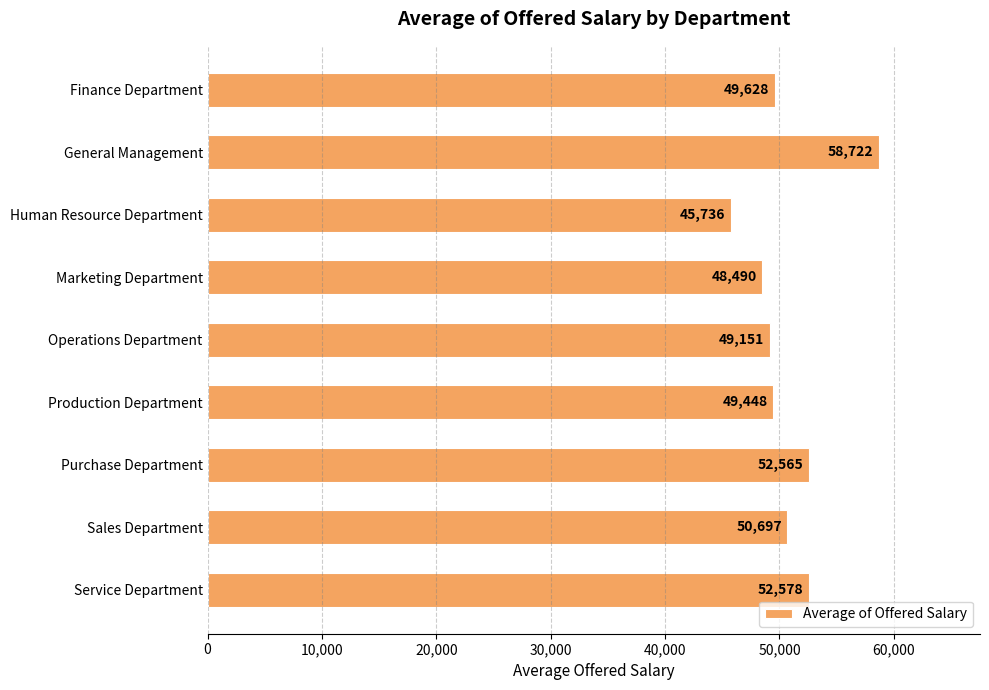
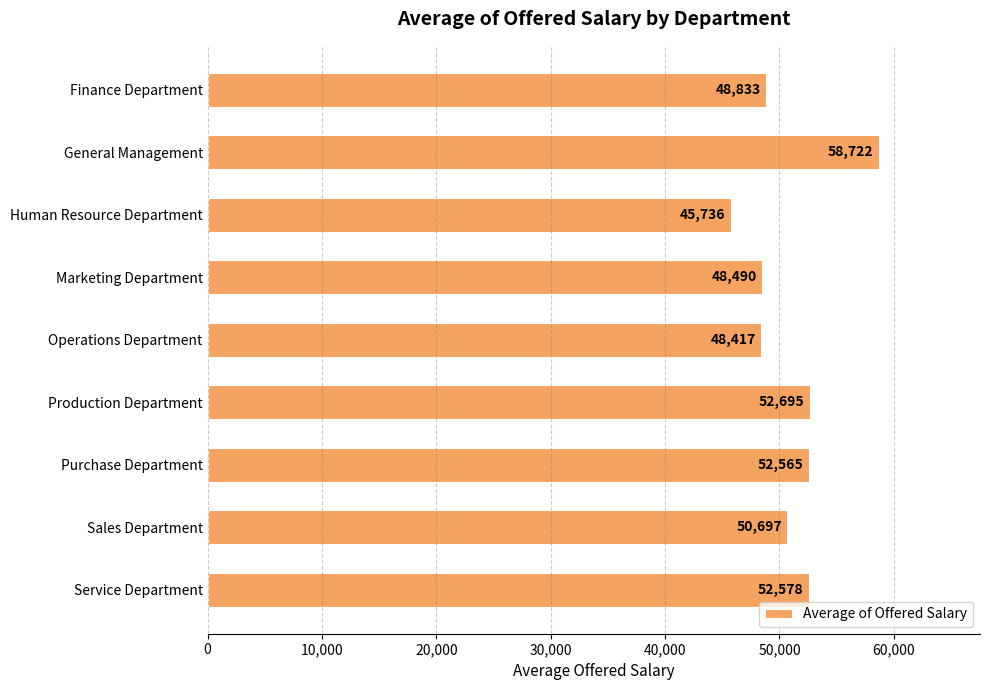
Finance Department: 49,628 -> 48,833
Operations Department: 49,151 -> 48,417
Production Department: 49,448 -> 52,695
